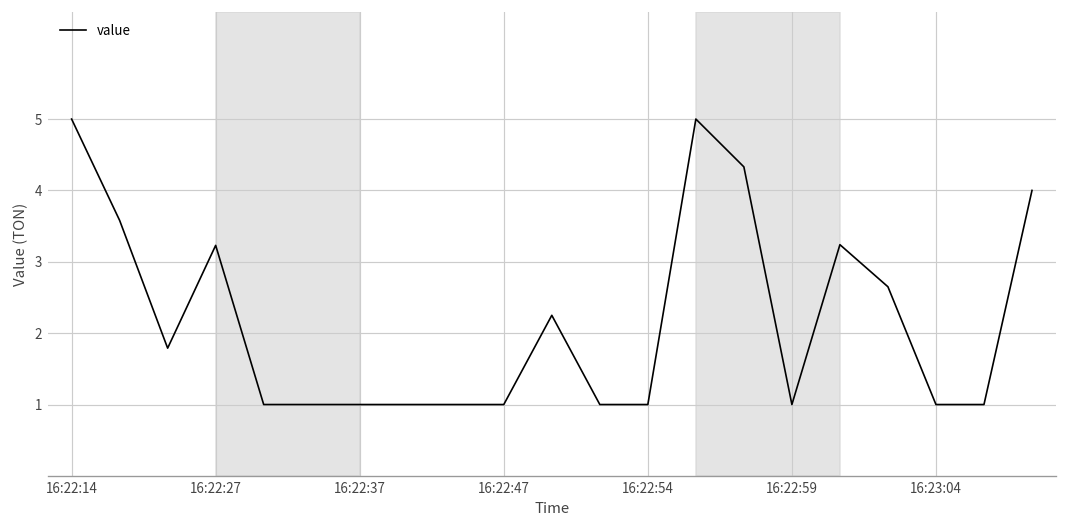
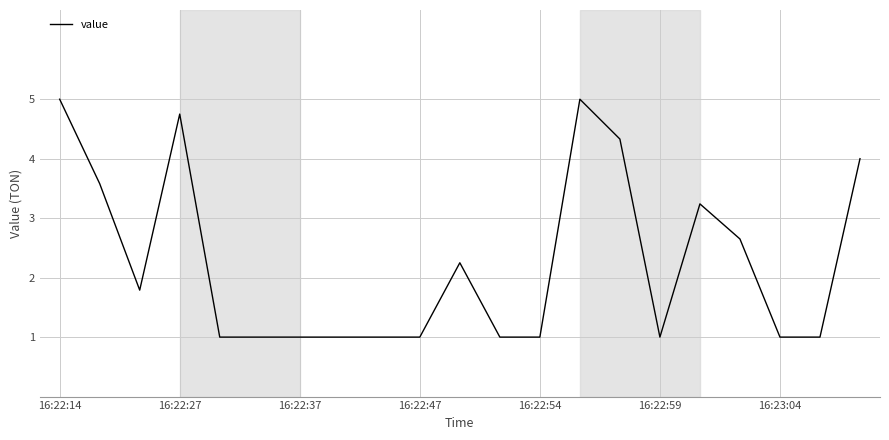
16:22:27: 3.2 -> 4.8
